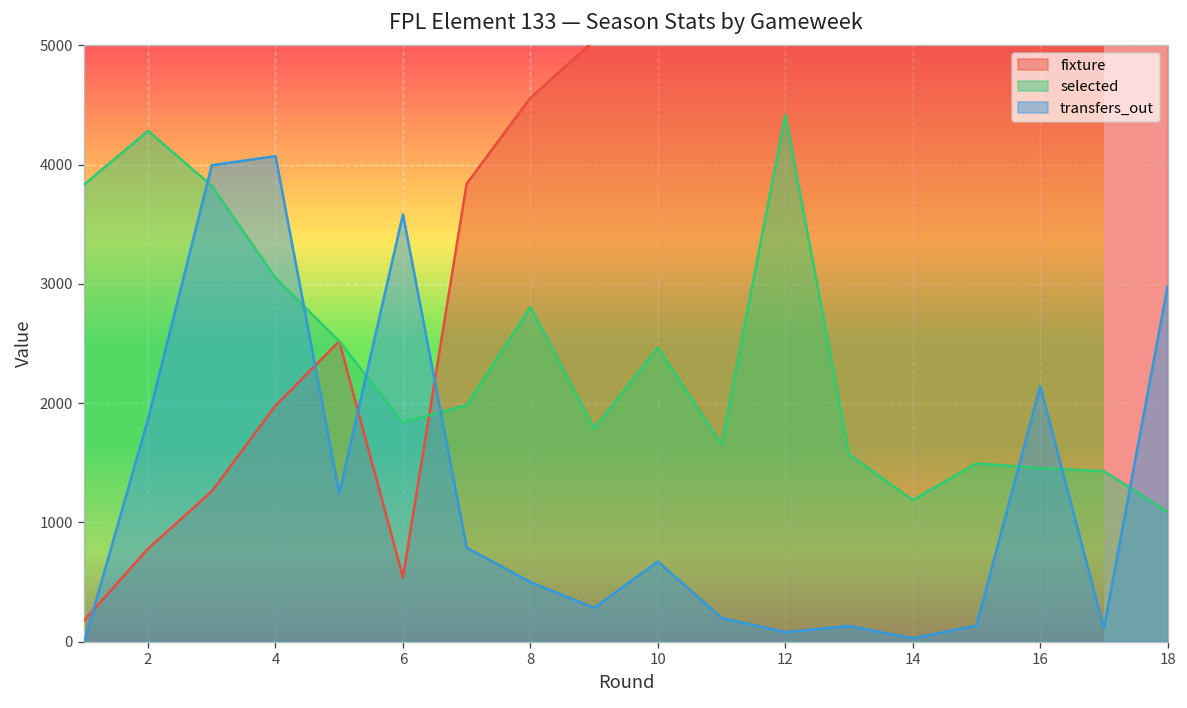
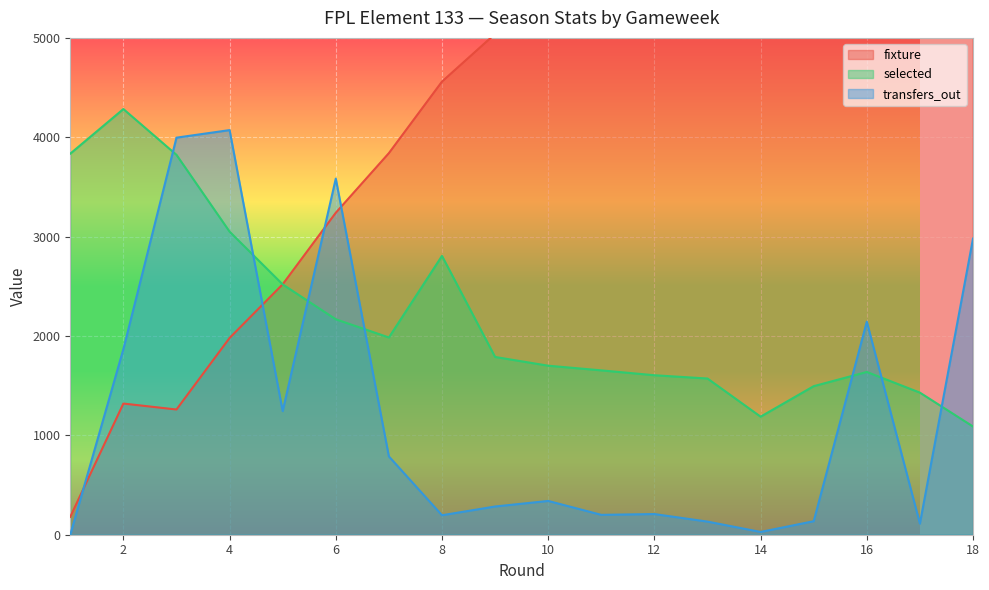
fixture, 2: 800 -> 1300
fixture, 6: 500 -> 3200
selected, 6: 1800 -> 2200
transfers_out, 8: 500 -> 200
selected, 10: 2500 -> 1700
transfers_out, 10: 700 -> 300
selected, 12: 4400 -> 1600
transfers_out, 12: 100 -> 200
selected, 16: 1500 -> 1600
